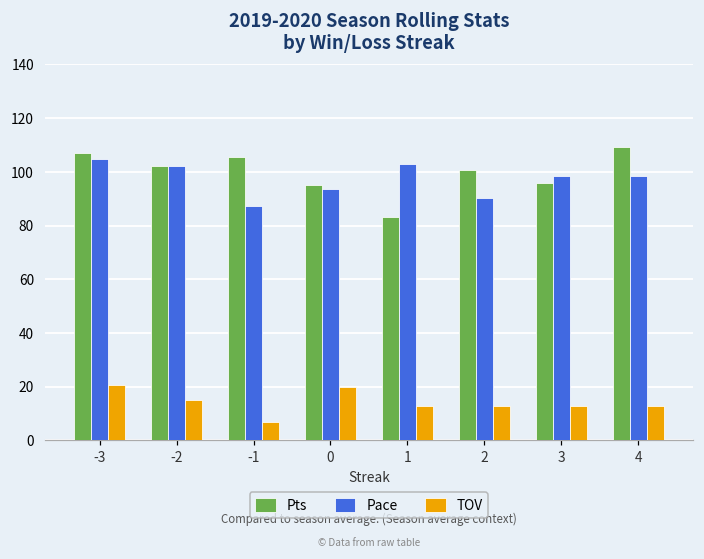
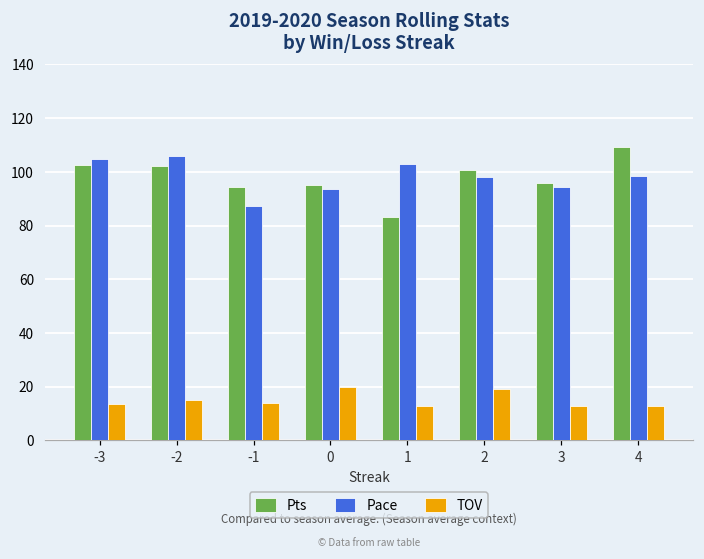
Pts, -3: 107 -> 102
TOV, -3: 21 -> 14
Pace, -2: 102 -> 106
Pts, -1: 106 -> 94
TOV, -1: 7 -> 14
Pace, 2: 90 -> 98
TOV, 2: 13 -> 19
Pace, 3: 98 -> 94
